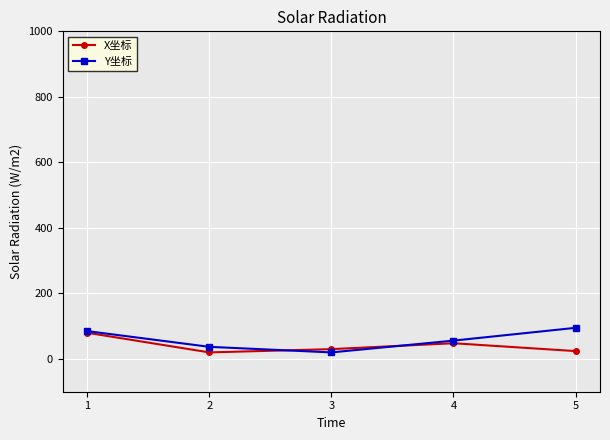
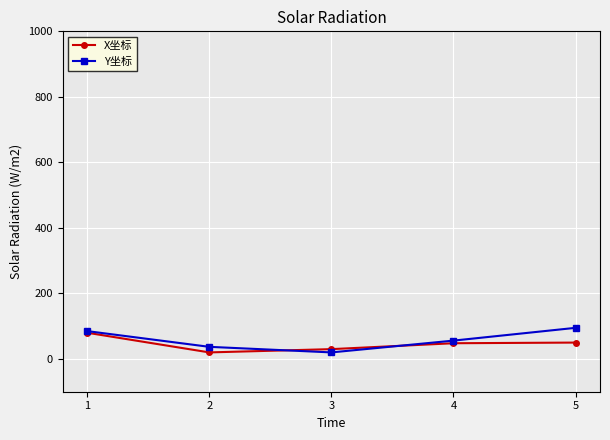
X坐标, 5: 20 -> 50
